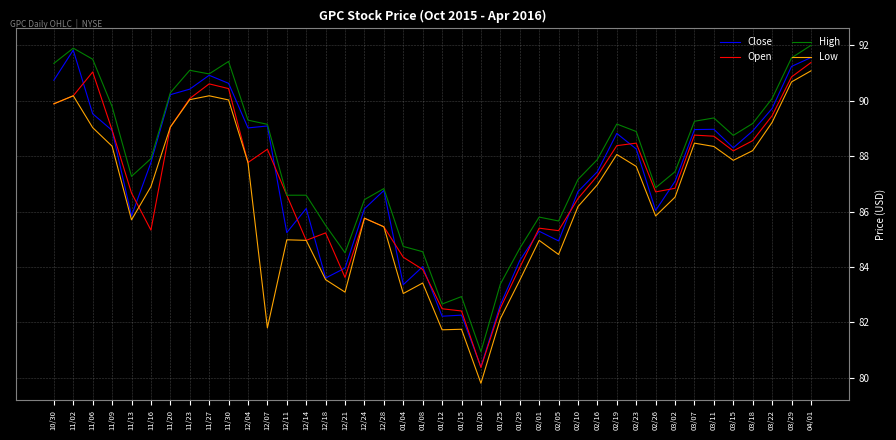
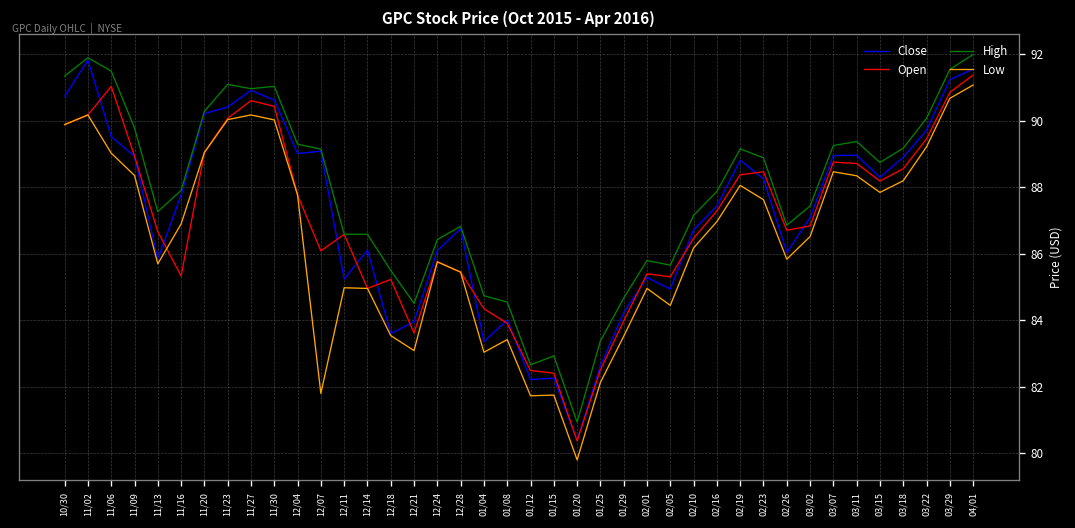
High, 11/30: 91.4 -> 91.0
Open, 12/07: 88.3 -> 86.1
